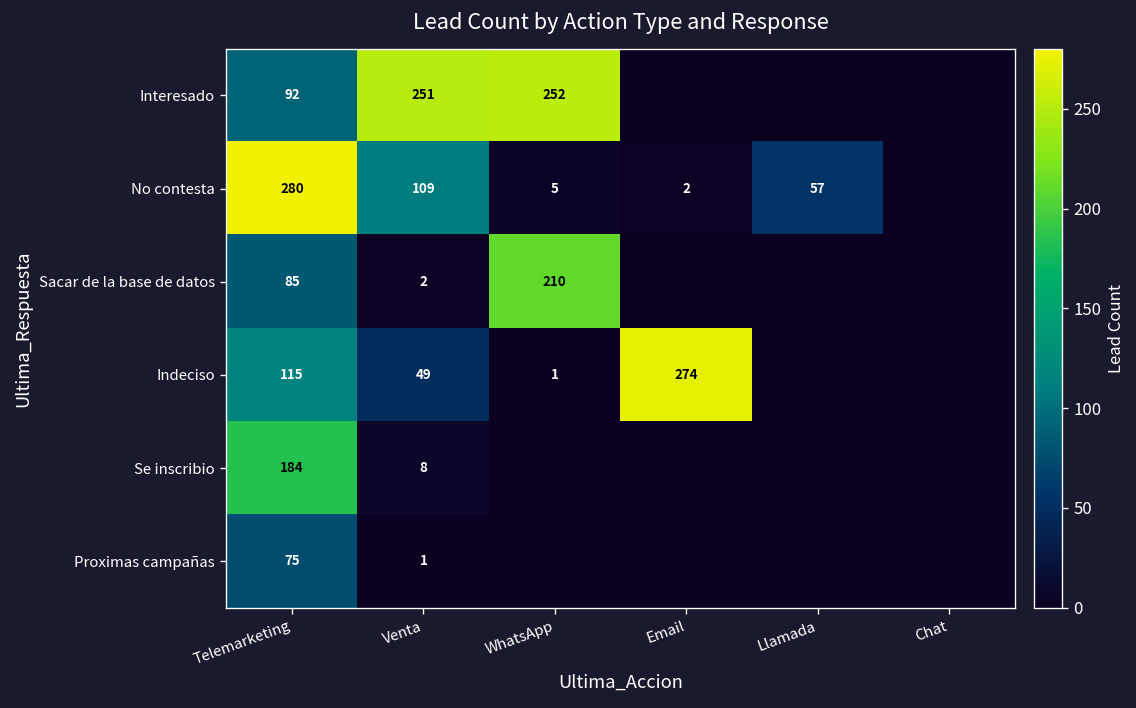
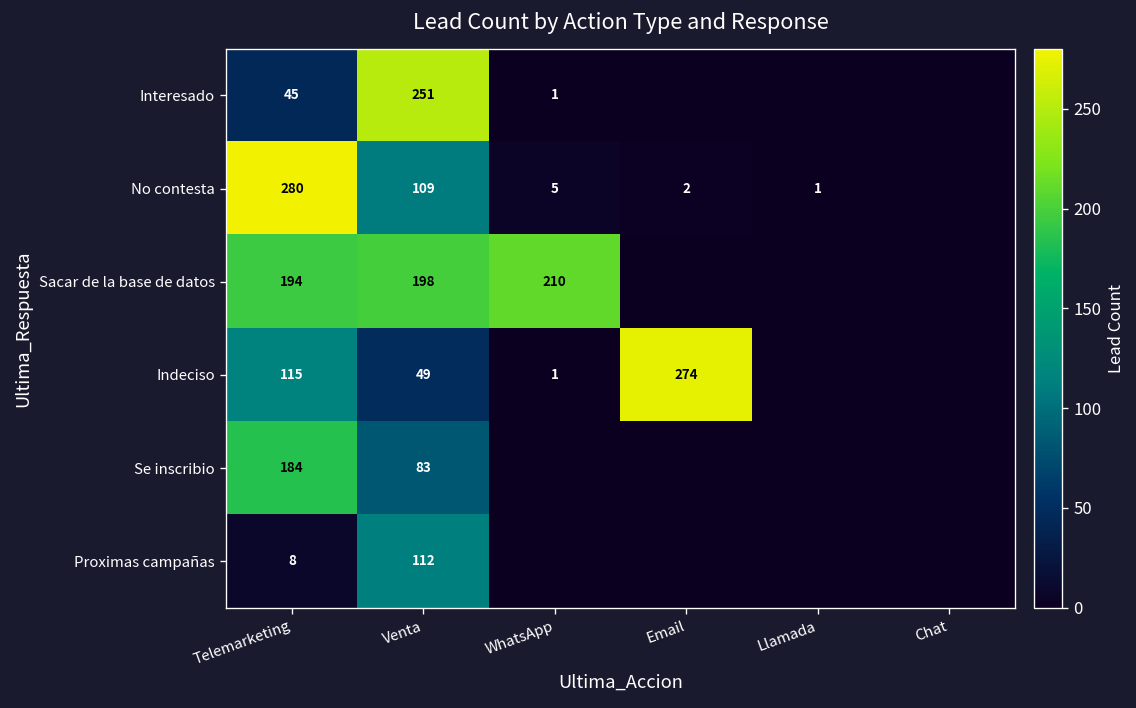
Interesado, Telemarketing: 92 -> 45
Interesado, WhatsApp: 252 -> 1
No contesta, Llamada: 57 -> 1
Sacar de la base de datos, Telemarketing: 85 -> 194
Sacar de la base de datos, Venta: 2 -> 198
Se inscribio, Venta: 8 -> 83
Proximas campañas, Telemarketing: 75 -> 8
Proximas campañas, Venta: 1 -> 112
